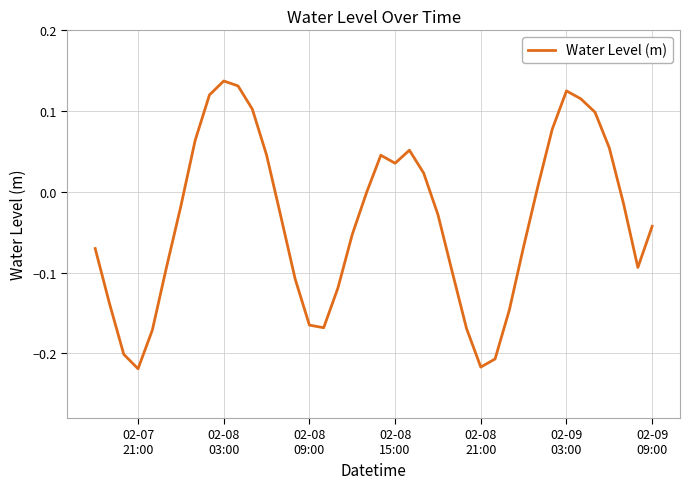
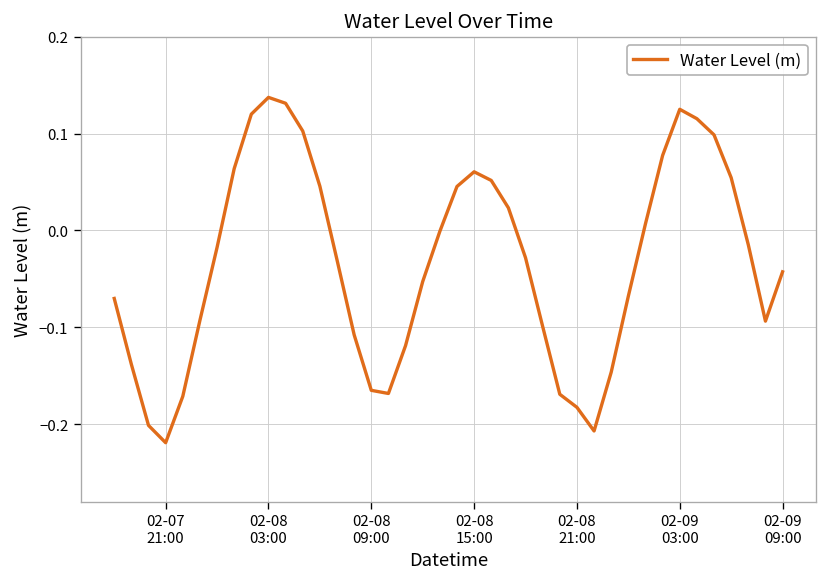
02-08 15:00: 0.04 -> 0.06
02-08 21:00: -0.22 -> -0.18
